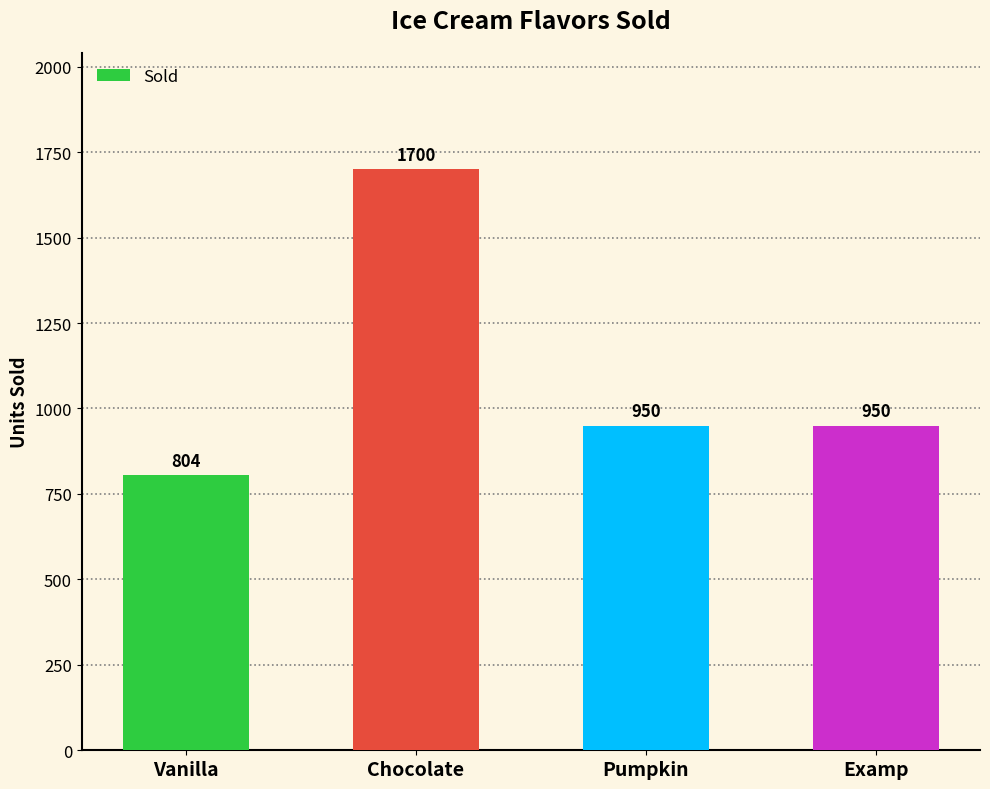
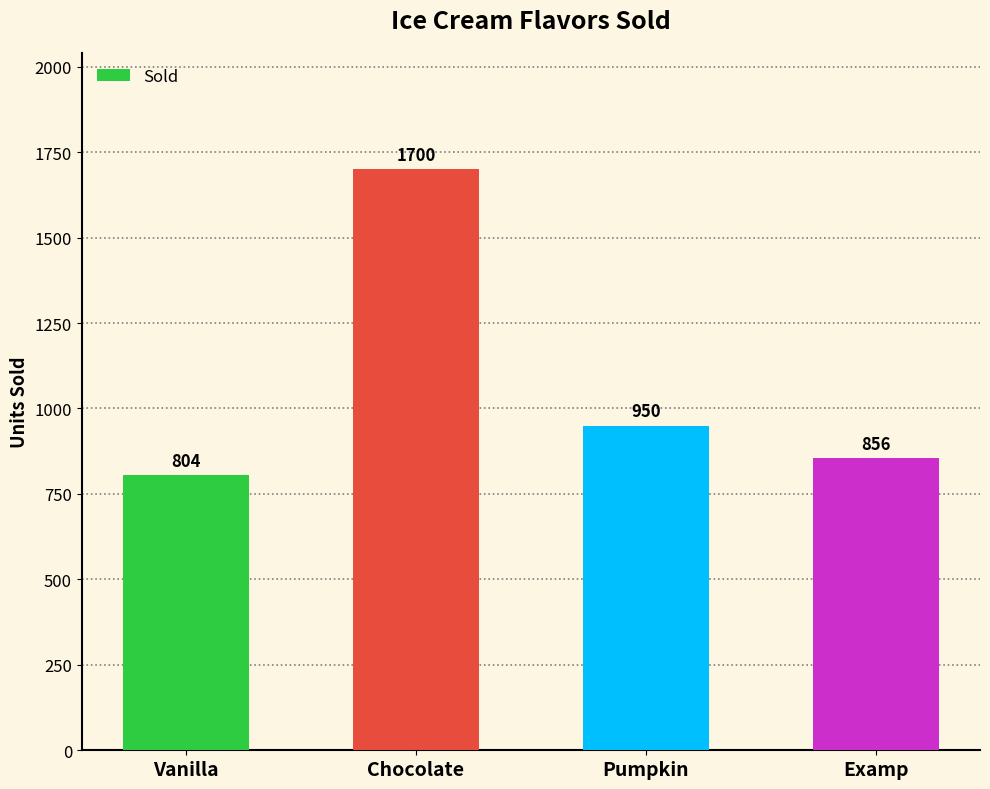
Examp: 950 -> 856
